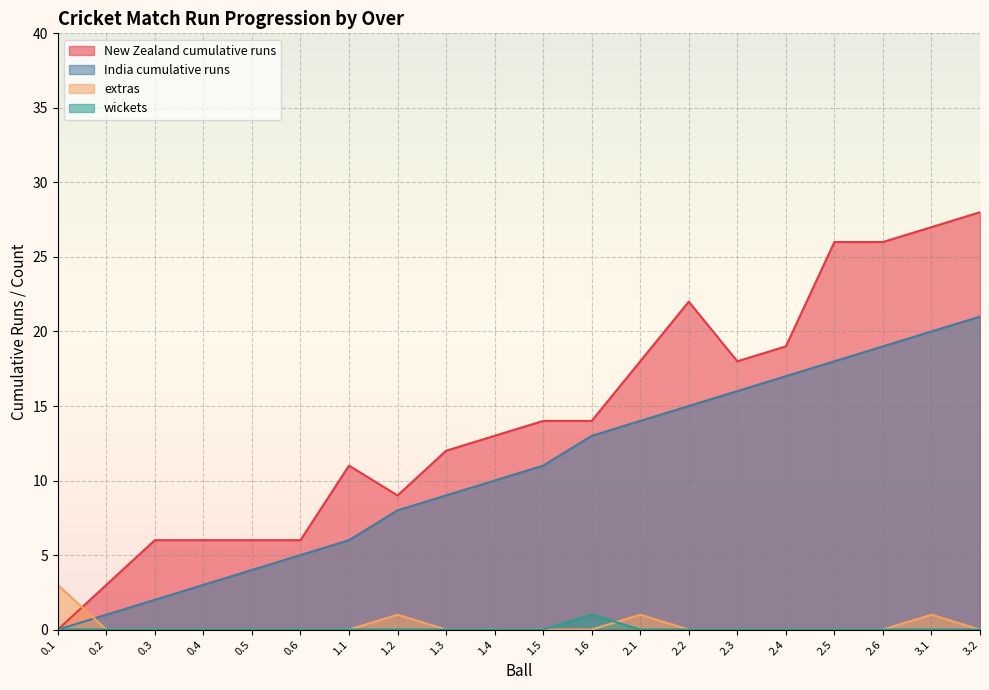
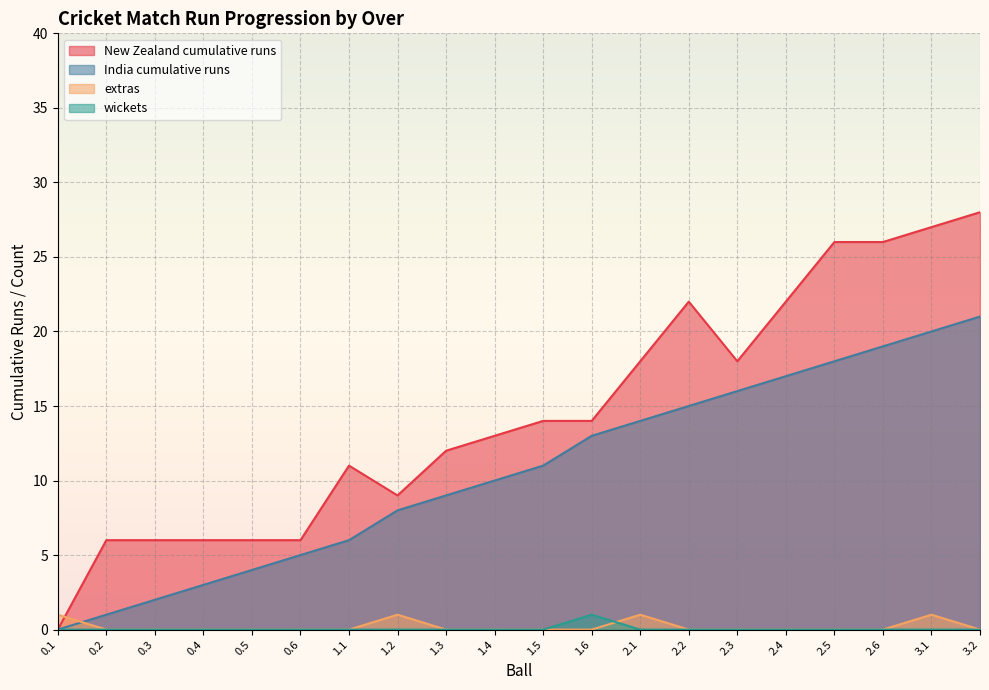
extras, 0.1: 3 -> 1
New Zealand cumulative runs, 0.2: 3 -> 6
New Zealand cumulative runs, 2.4: 19 -> 22
